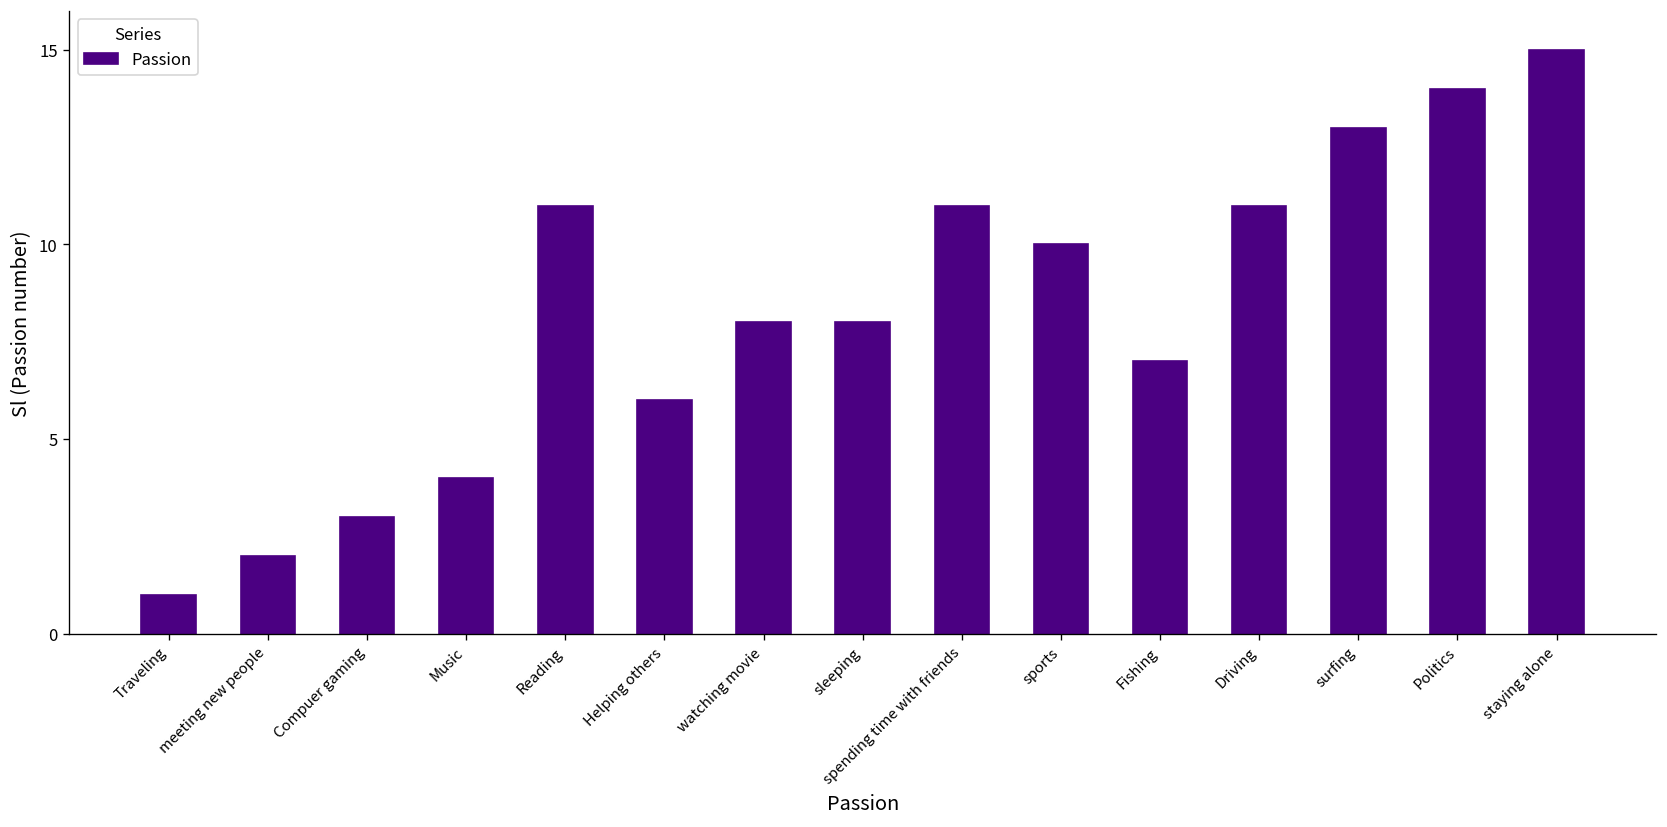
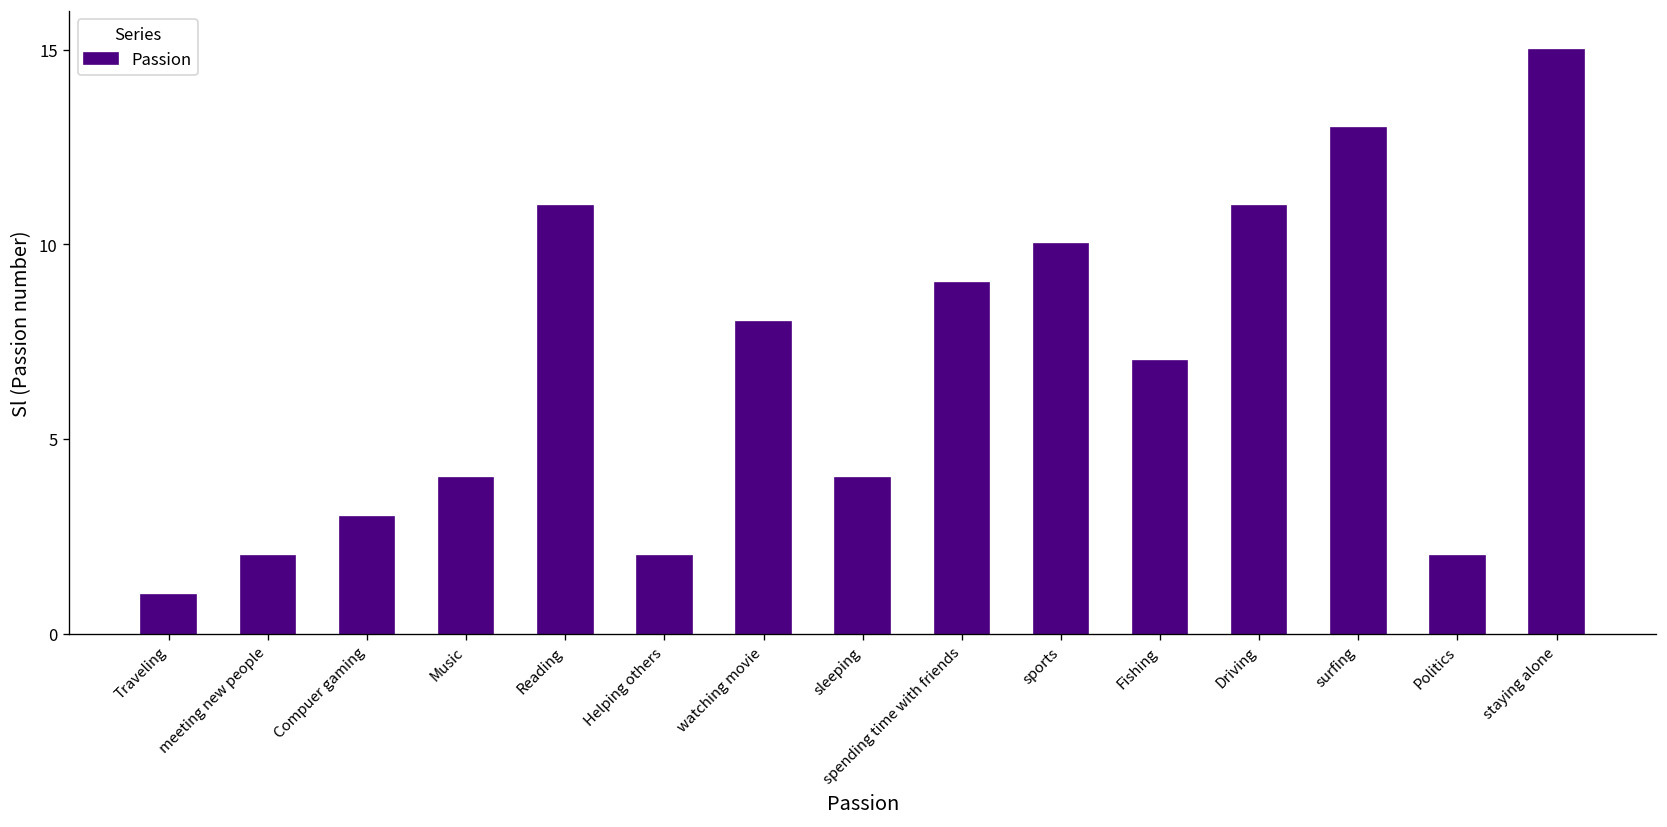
Helping others: 6 -> 2
sleeping: 8 -> 4
spending time with friends: 11 -> 9
Politics: 14 -> 2
